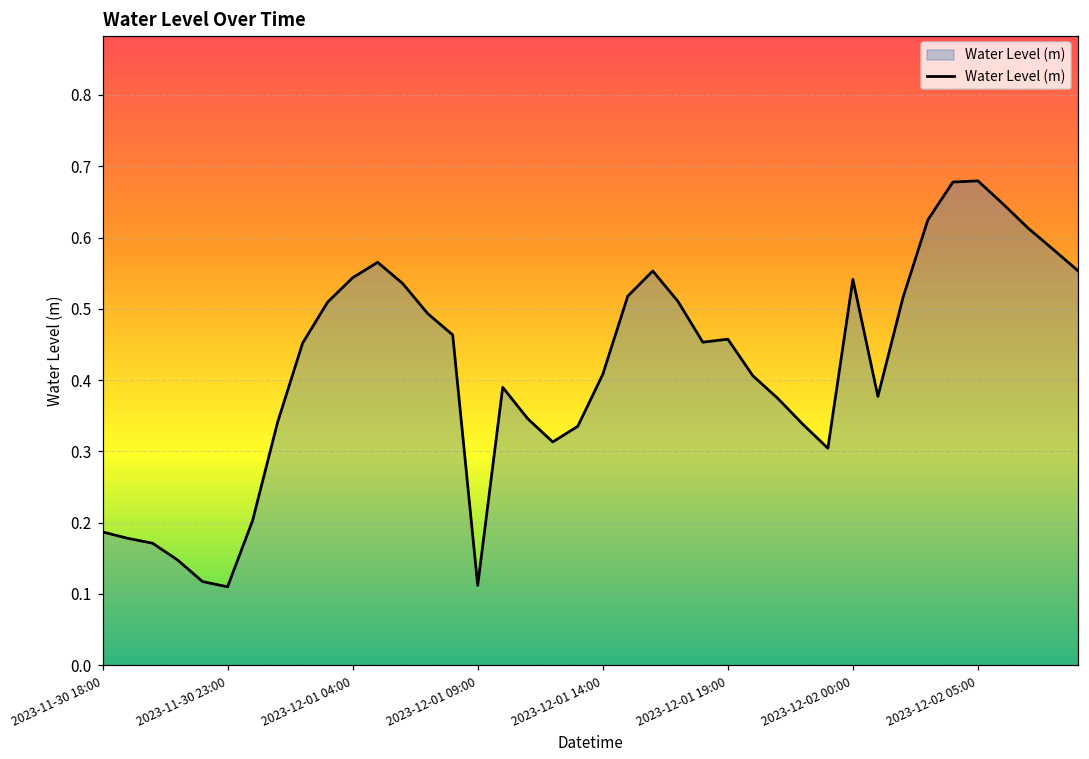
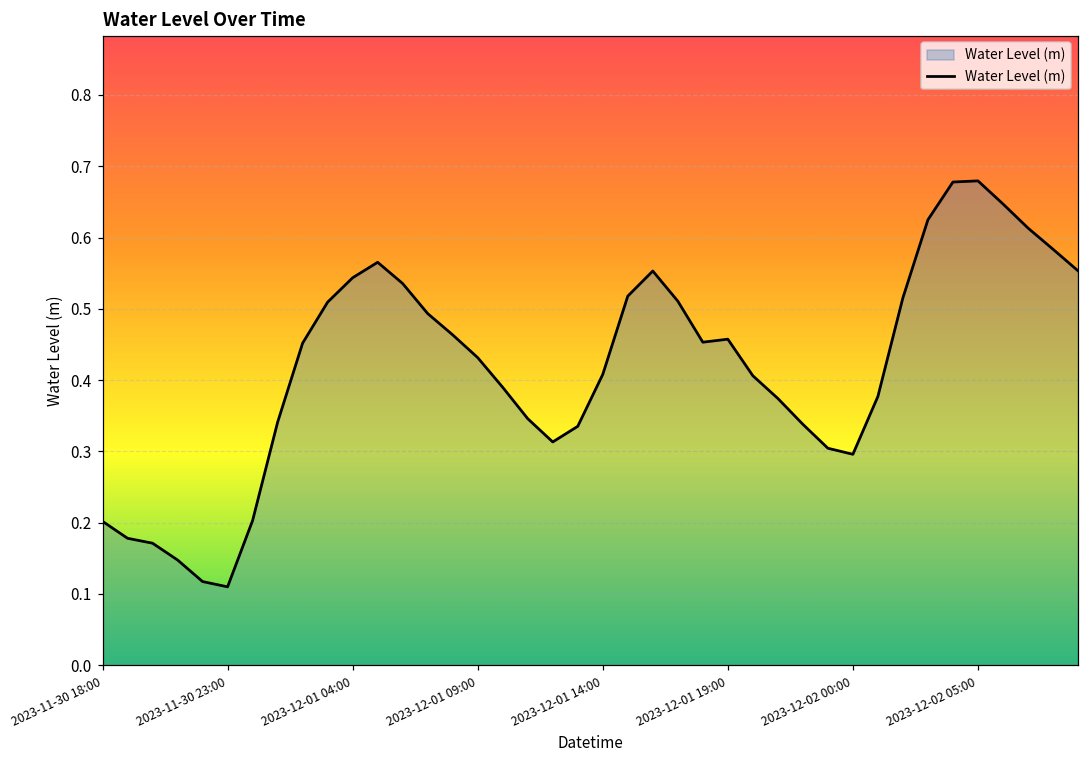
2023-11-30 18:00: 0.19 -> 0.20
2023-12-01 09:00: 0.11 -> 0.43
2023-12-02 00:00: 0.54 -> 0.30
